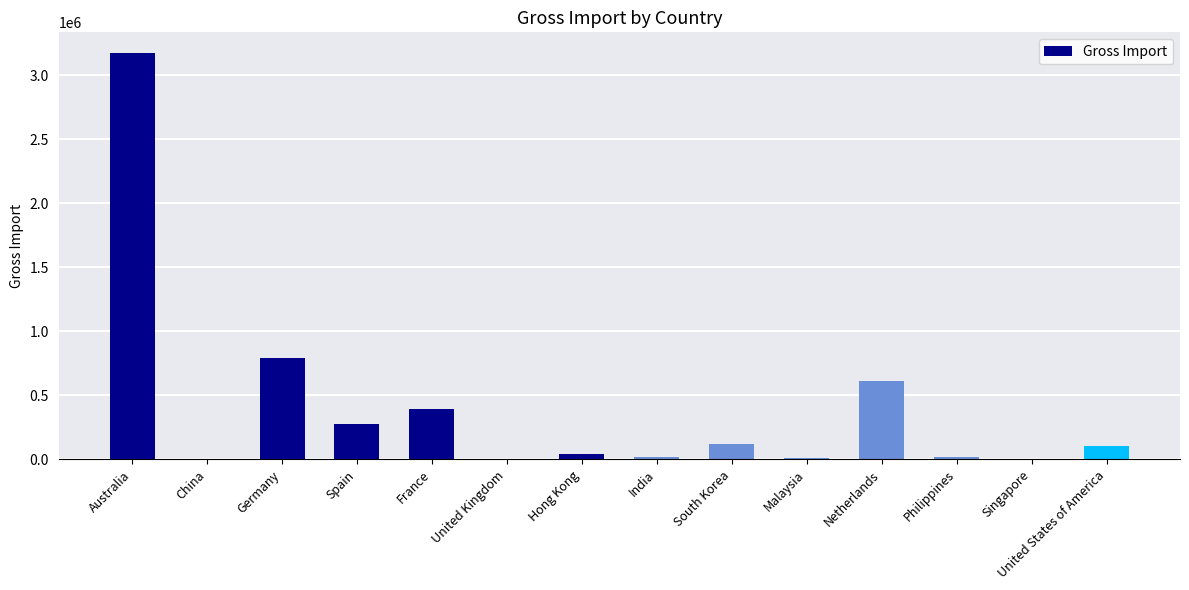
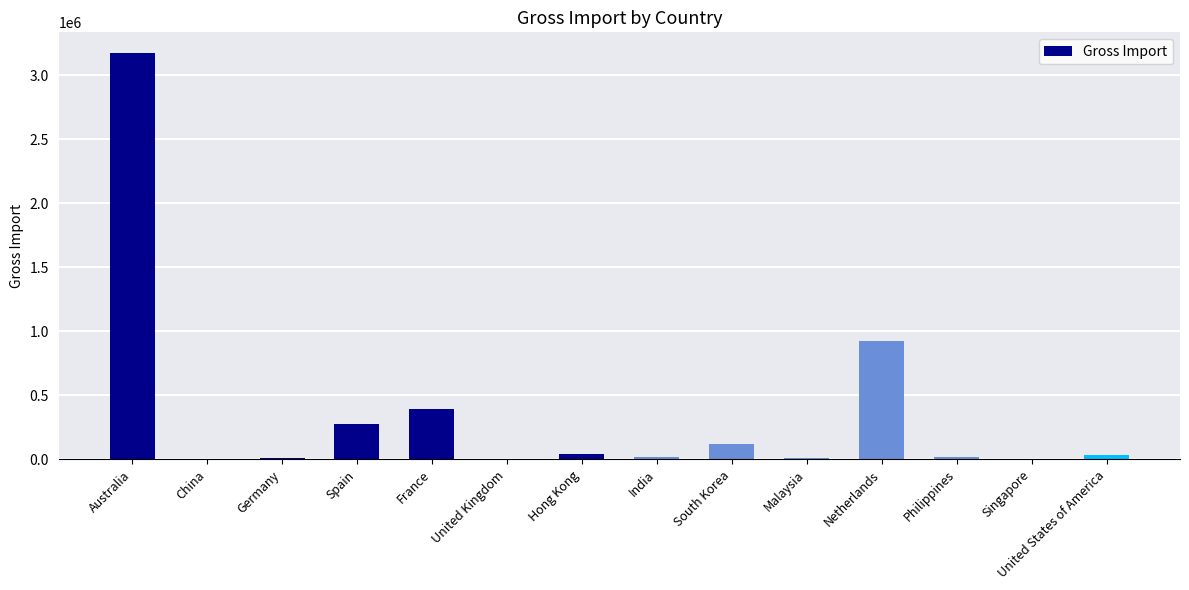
Germany: 790000 -> 10000
Netherlands: 610000 -> 920000
United States of America: 100000 -> 30000
